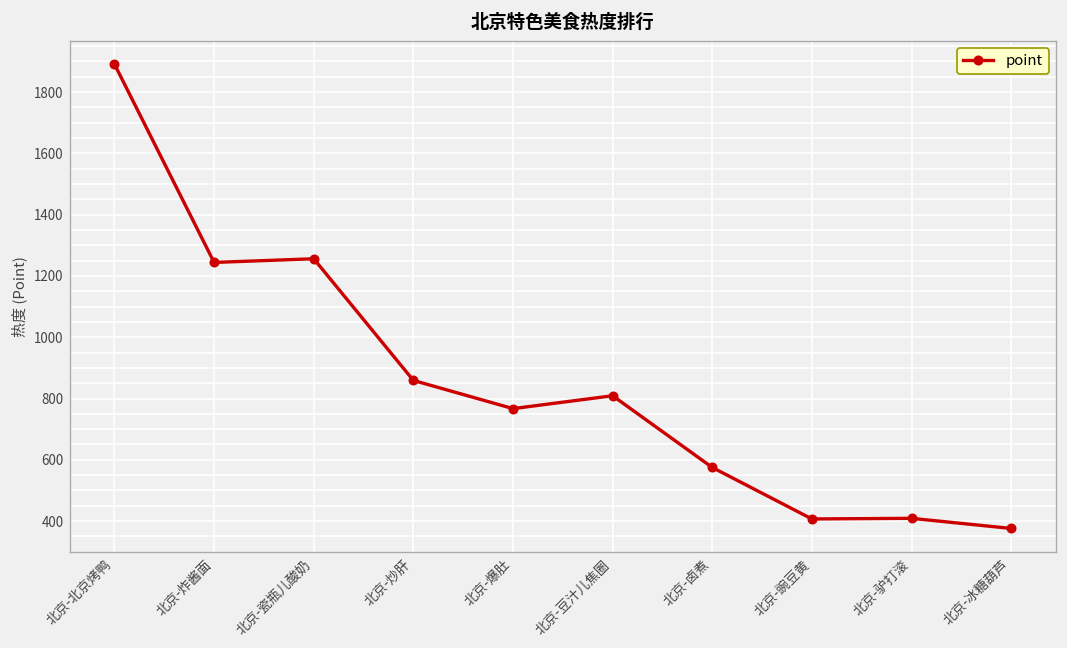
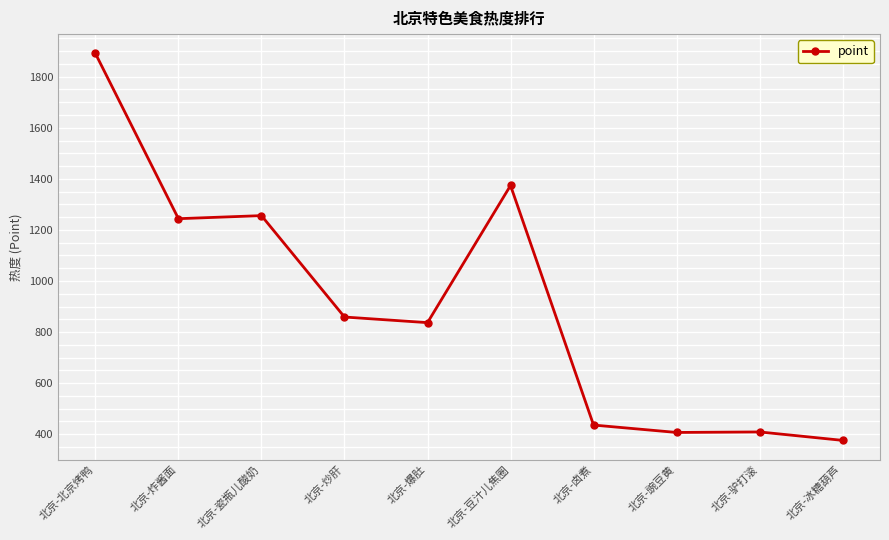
北京-爆肚: 770 -> 840
北京-豆汁儿焦圈: 810 -> 1370
北京-卤煮: 580 -> 440
